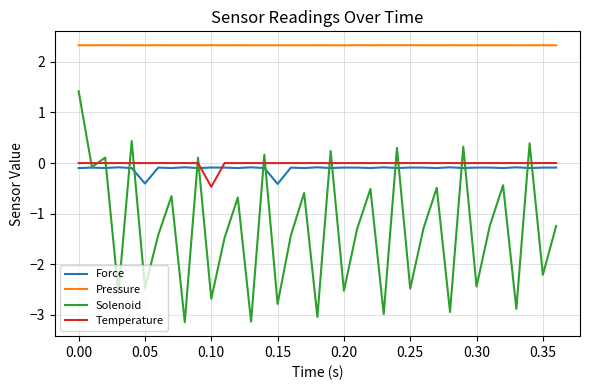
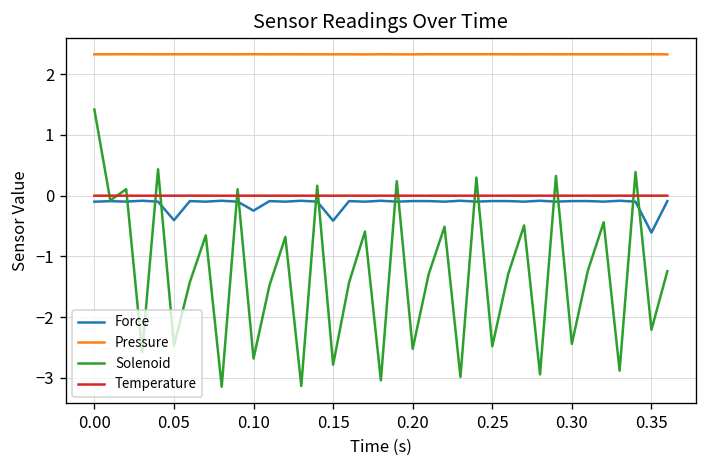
Force, 0.10: -0.1 -> -0.2
Temperature, 0.10: -0.5 -> 0.0
Force, 0.35: -0.1 -> -0.6
